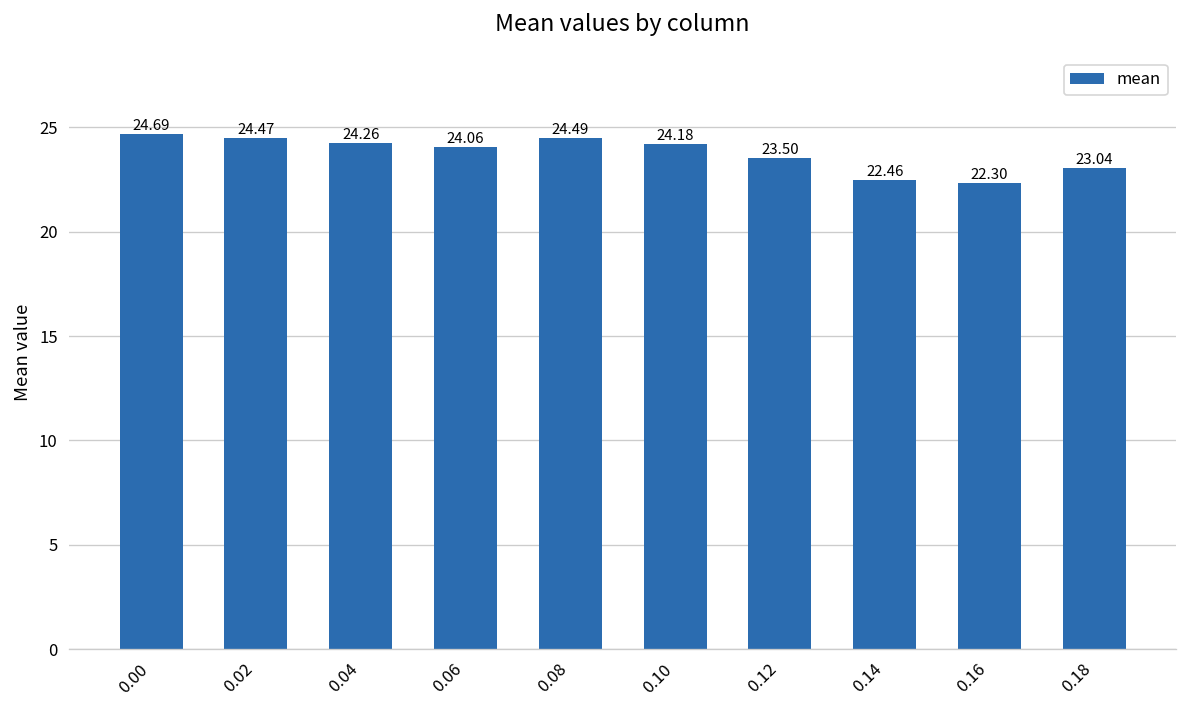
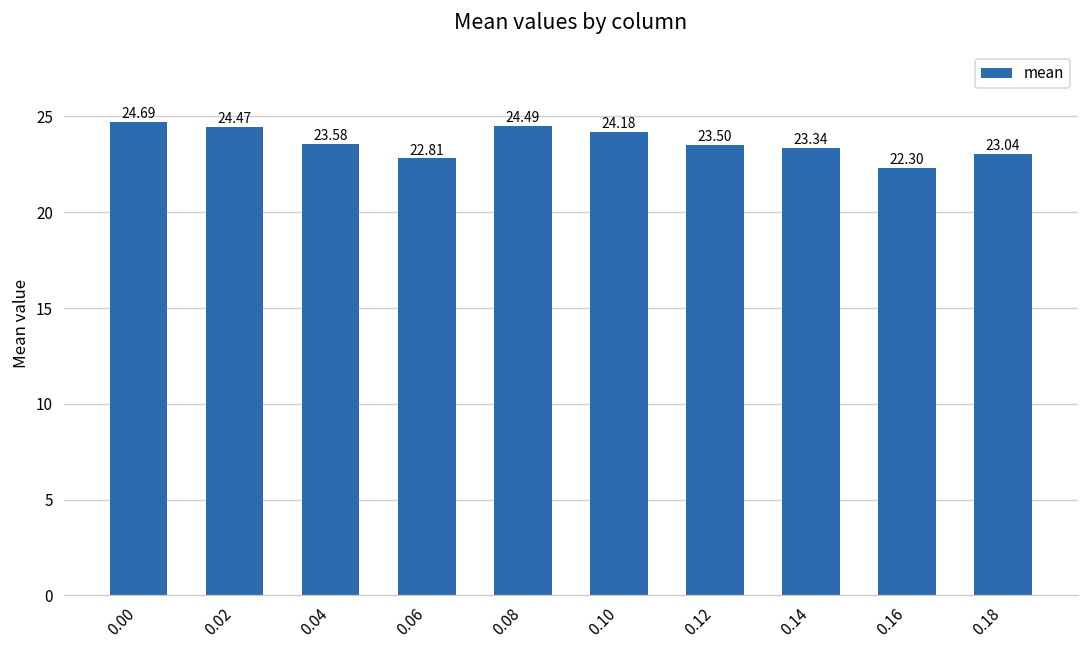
0.04: 24.26 -> 23.58
0.06: 24.06 -> 22.81
0.14: 22.46 -> 23.34
